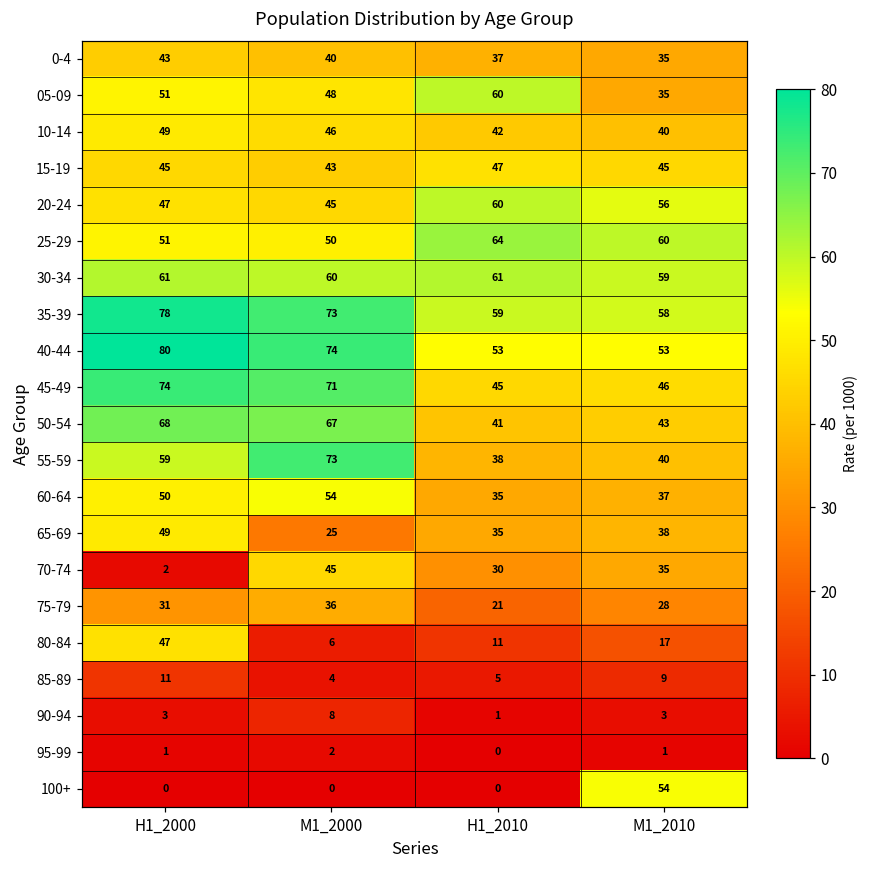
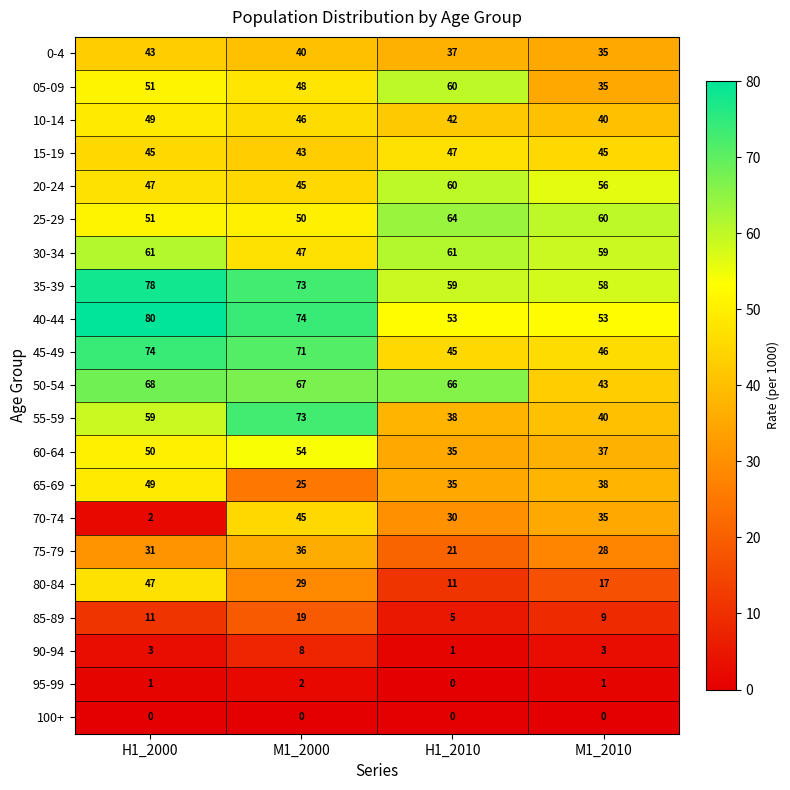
30-34, M1_2000: 60 -> 47
50-54, H1_2010: 41 -> 66
80-84, M1_2000: 6 -> 29
85-89, M1_2000: 4 -> 19
100+, M1_2010: 54 -> 0
